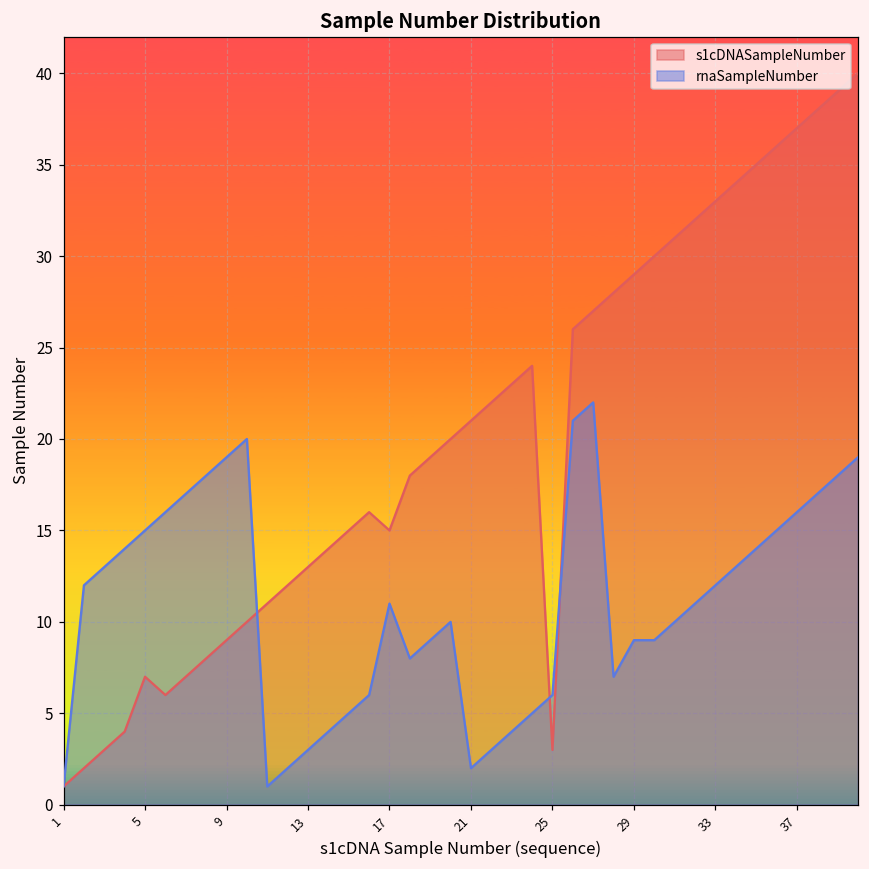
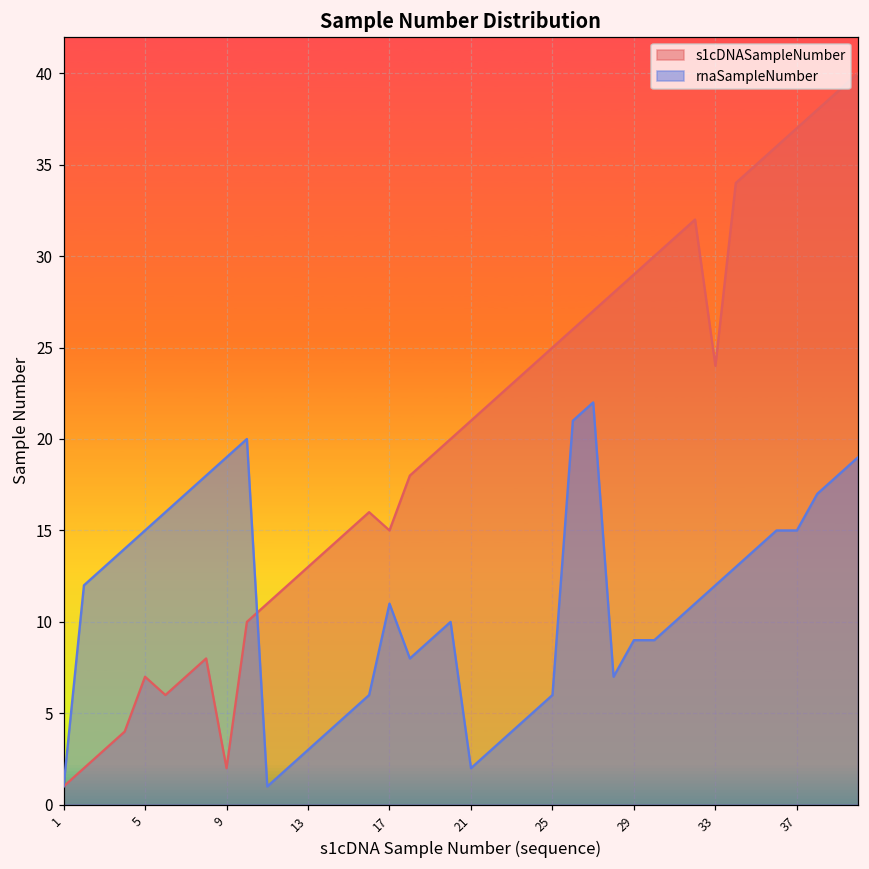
s1cDNASampleNumber, 9: 9 -> 2
s1cDNASampleNumber, 25: 3 -> 25
s1cDNASampleNumber, 33: 33 -> 24
rnaSampleNumber, 37: 16 -> 15
